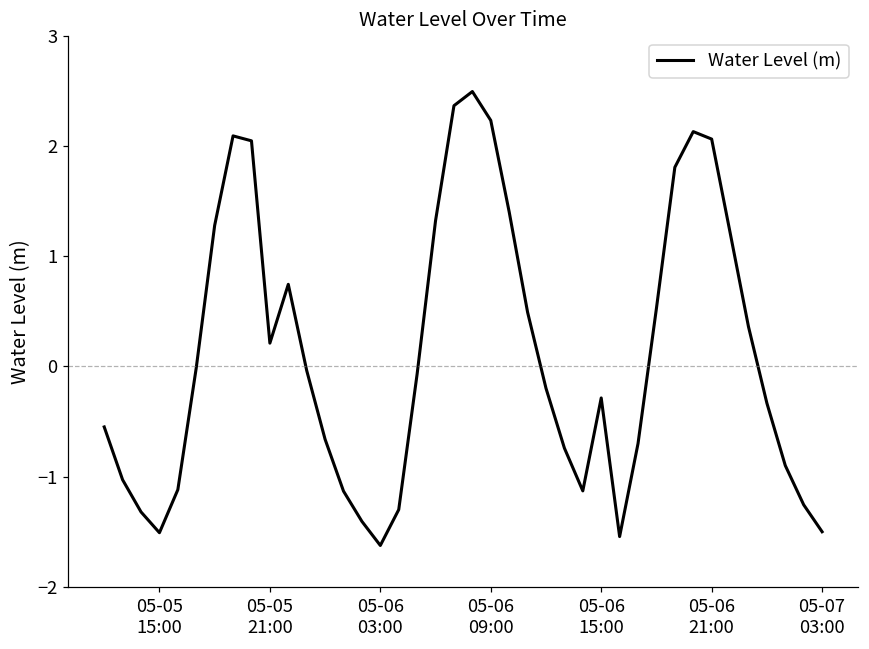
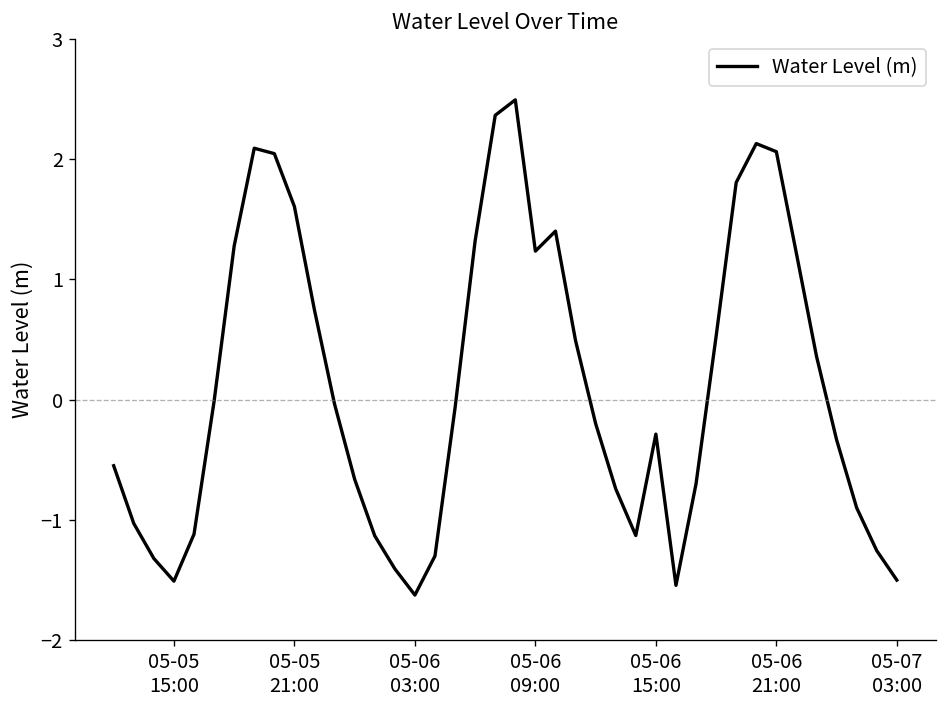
05-05 21:00: 0.21 -> 1.61
05-06 09:00: 2.23 -> 1.24
